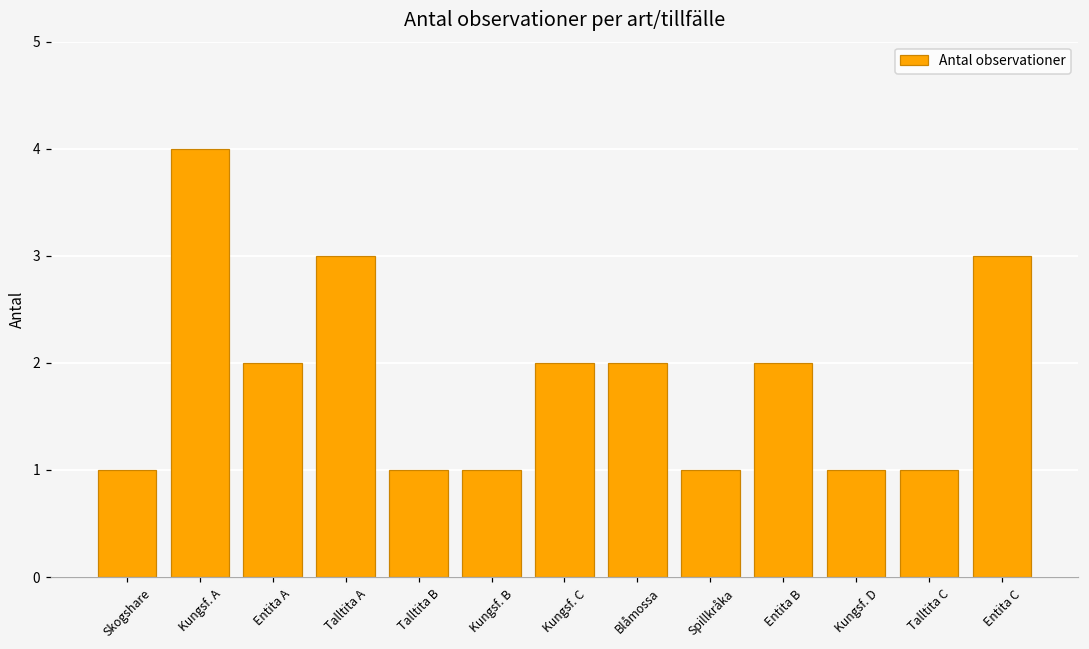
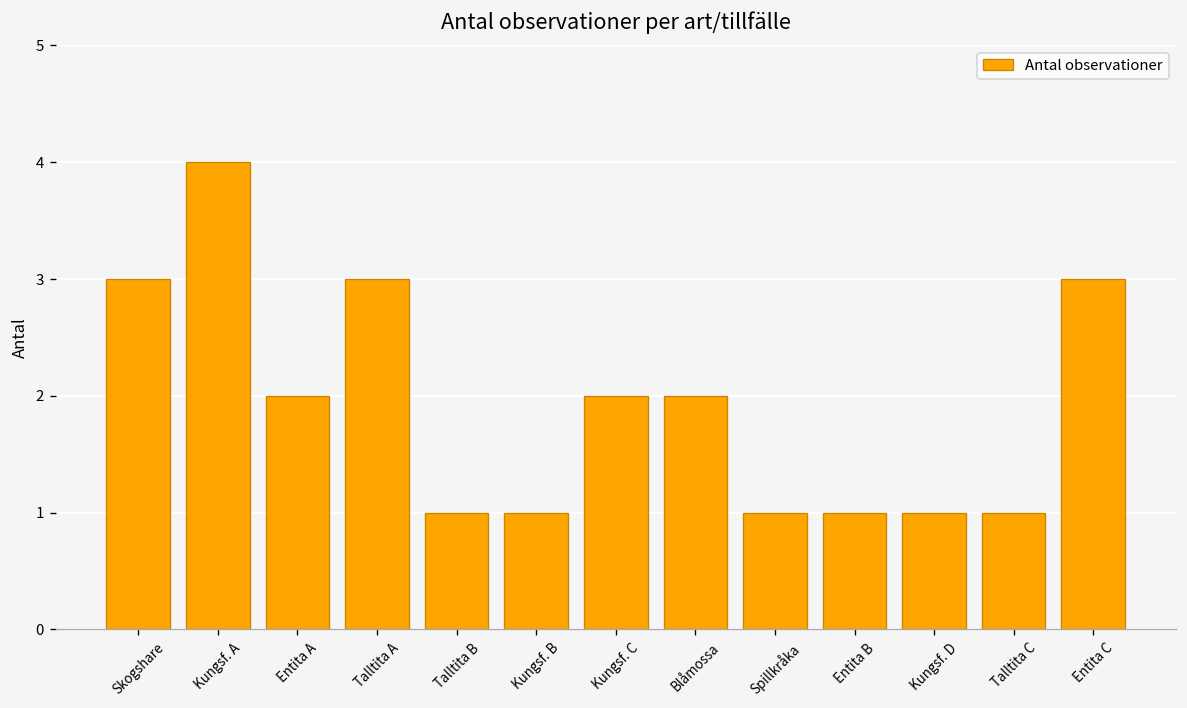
Skogshare: 1 -> 3
Entita B: 2 -> 1
